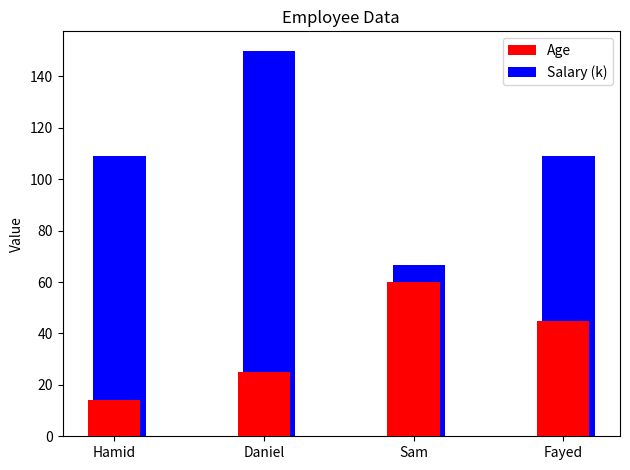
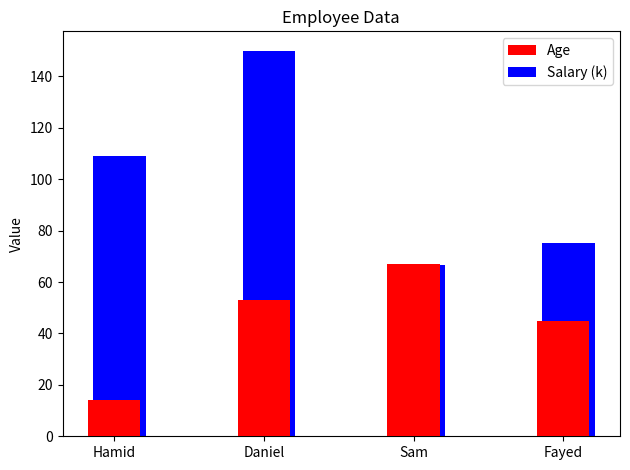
Age, Daniel: 25 -> 53
Age, Sam: 60 -> 67
Salary (k), Fayed: 109 -> 75
